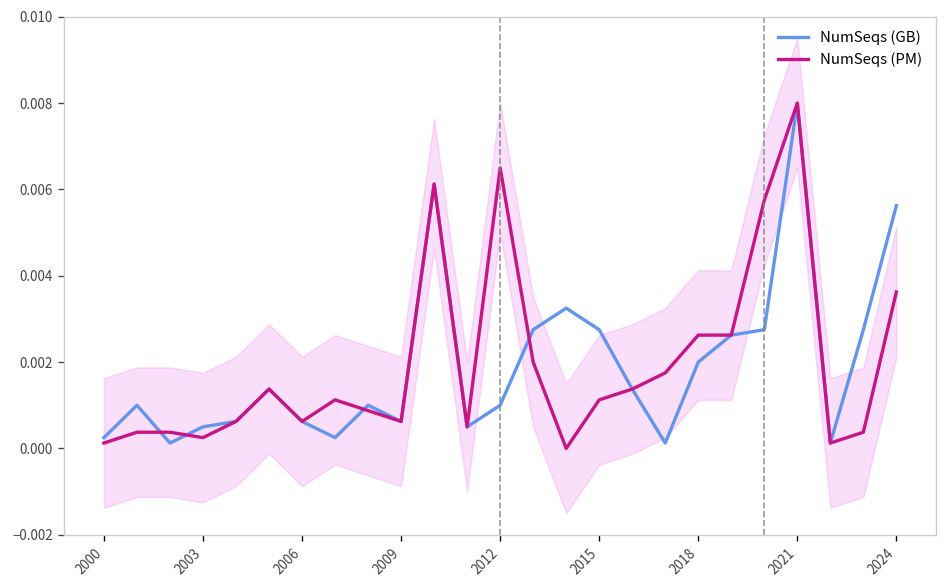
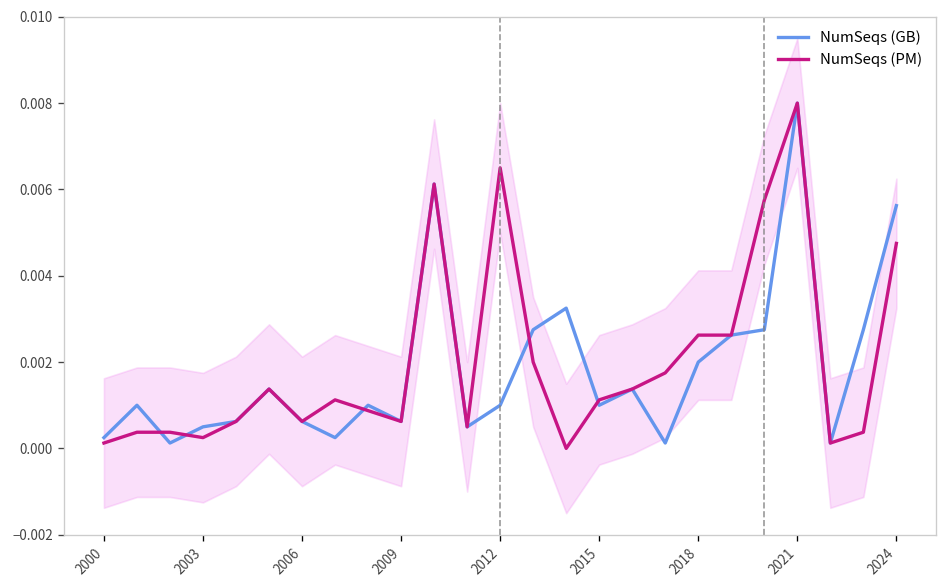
NumSeqs (GB), 2015: 0.0028 -> 0.0010
NumSeqs (PM), 2024: 0.0036 -> 0.0048
